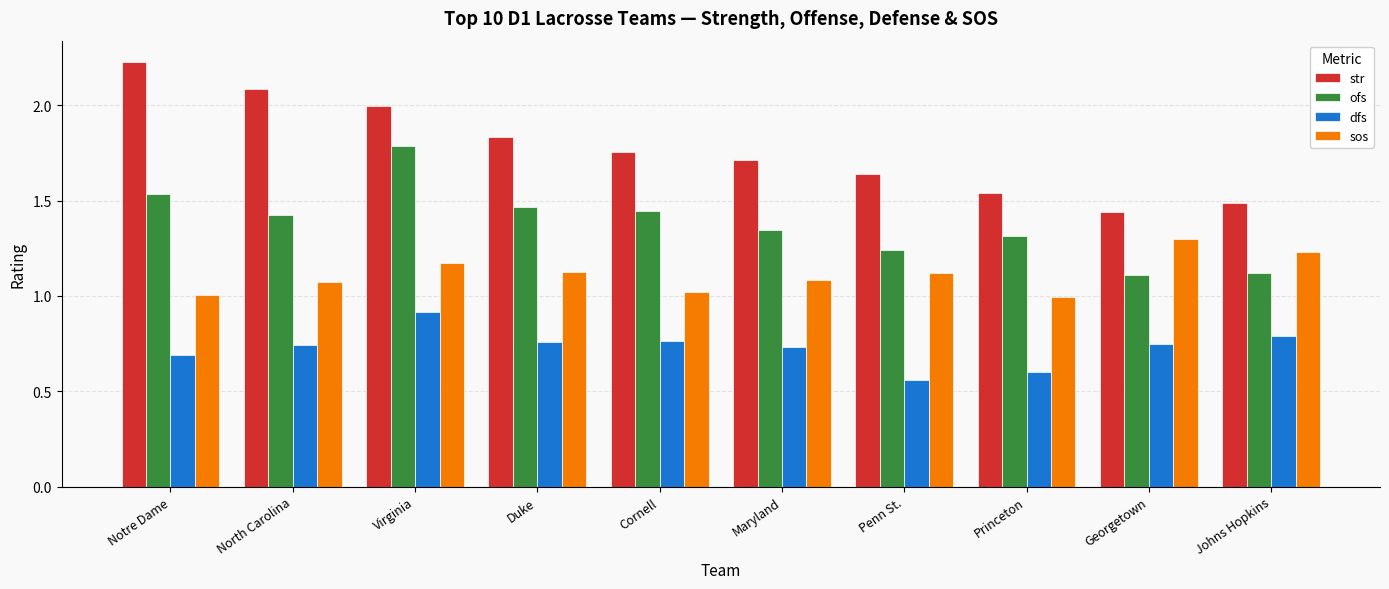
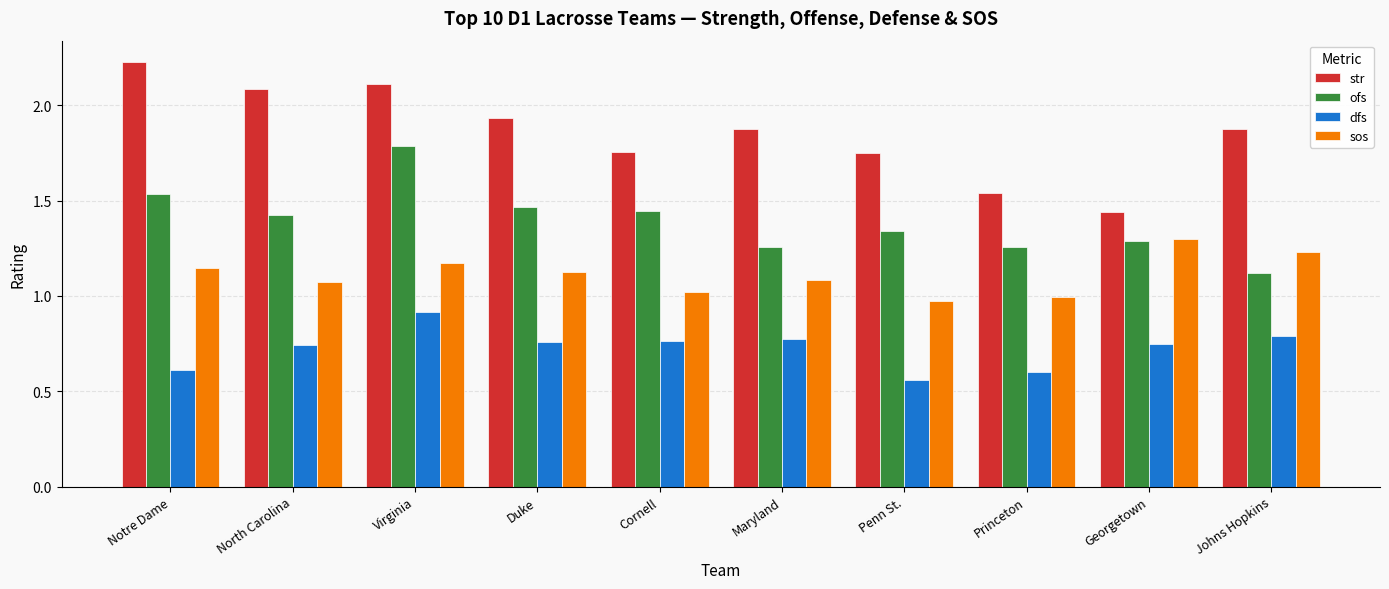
dfs, Notre Dame: 0.69 -> 0.61
sos, Notre Dame: 1.01 -> 1.15
str, Virginia: 2.00 -> 2.11
str, Duke: 1.83 -> 1.93
str, Maryland: 1.71 -> 1.88
ofs, Maryland: 1.35 -> 1.26
dfs, Maryland: 0.73 -> 0.78
str, Penn St.: 1.64 -> 1.75
ofs, Penn St.: 1.24 -> 1.34
sos, Penn St.: 1.12 -> 0.97
ofs, Princeton: 1.32 -> 1.25
ofs, Georgetown: 1.11 -> 1.29
str, Johns Hopkins: 1.49 -> 1.88
